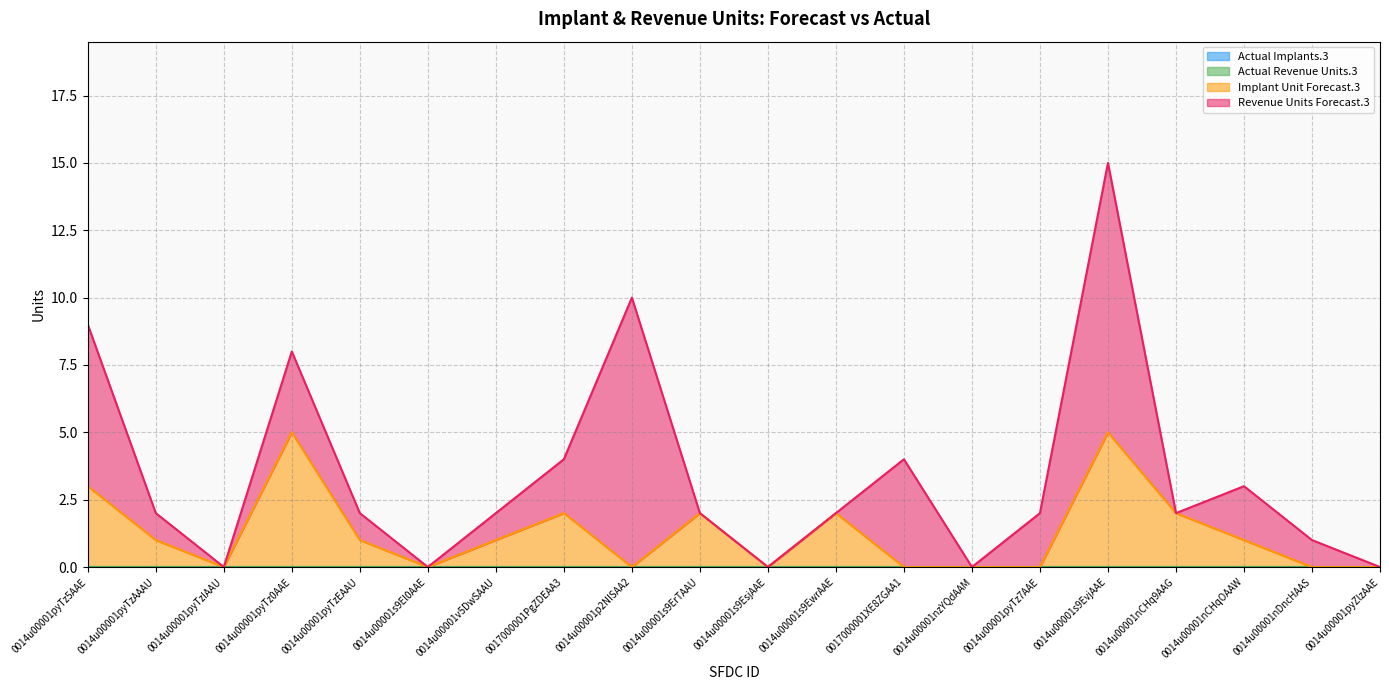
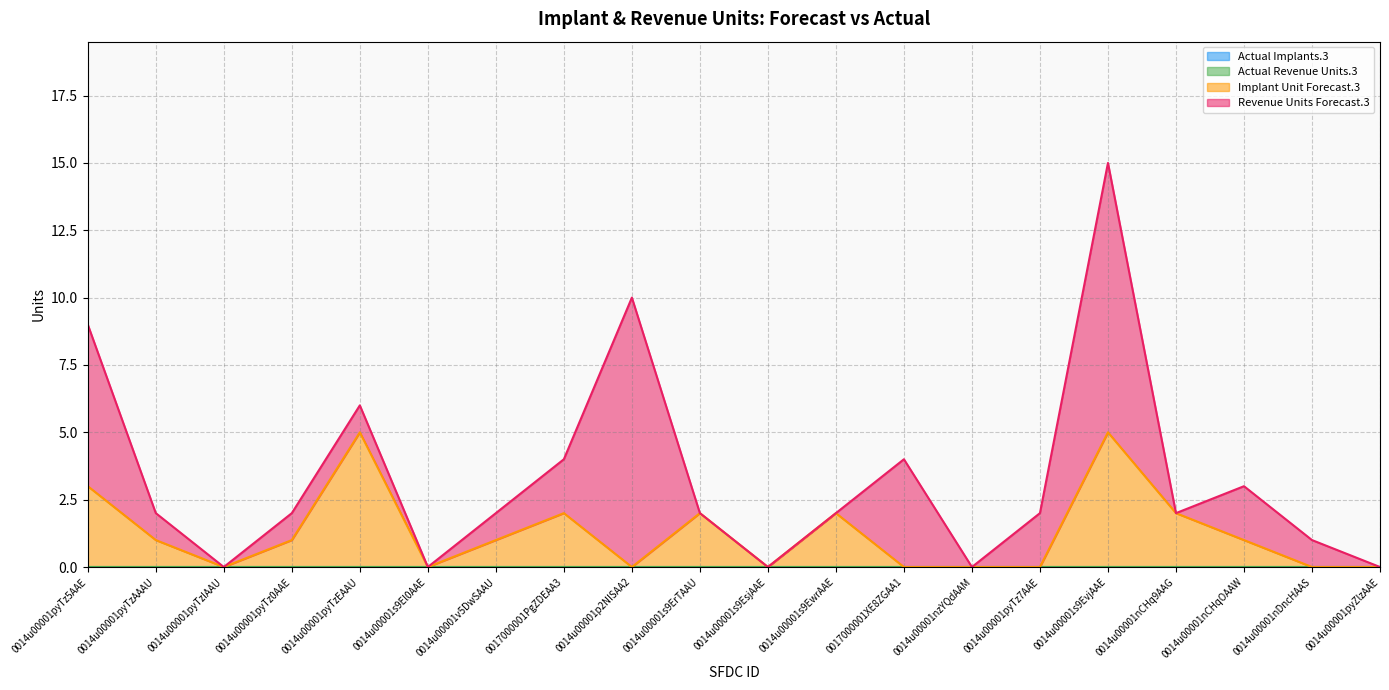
Implant Unit Forecast.3, 0014u00001pyTz0AAE: 5 -> 1
Revenue Units Forecast.3, 0014u00001pyTz0AAE: 3 -> 1
Implant Unit Forecast.3, 0014u00001pyTzEAAU: 1 -> 5
